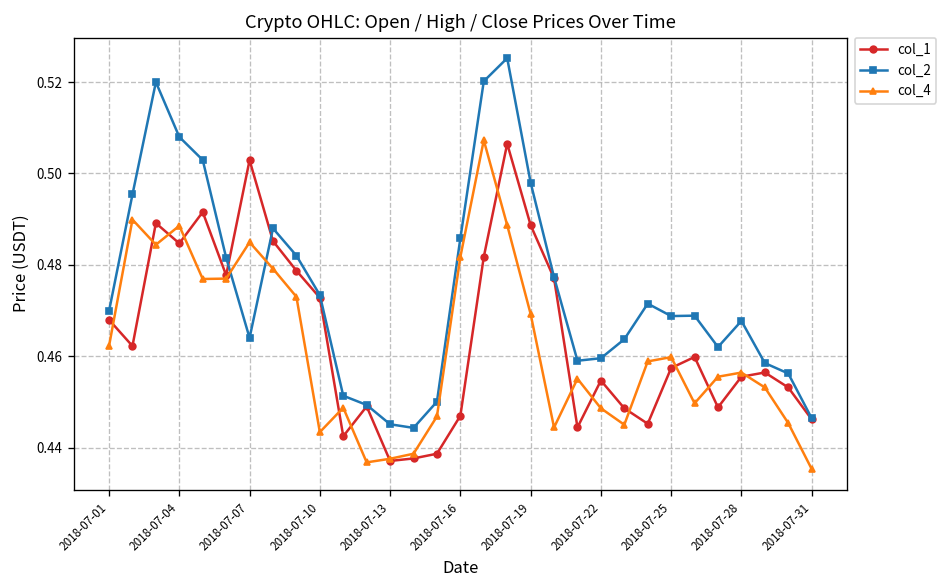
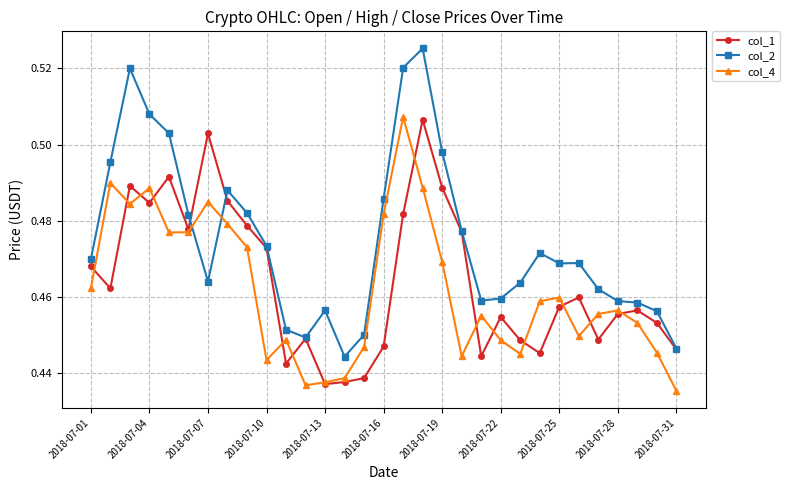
col_2, 2018-07-13: 0.445 -> 0.456
col_2, 2018-07-28: 0.468 -> 0.459
